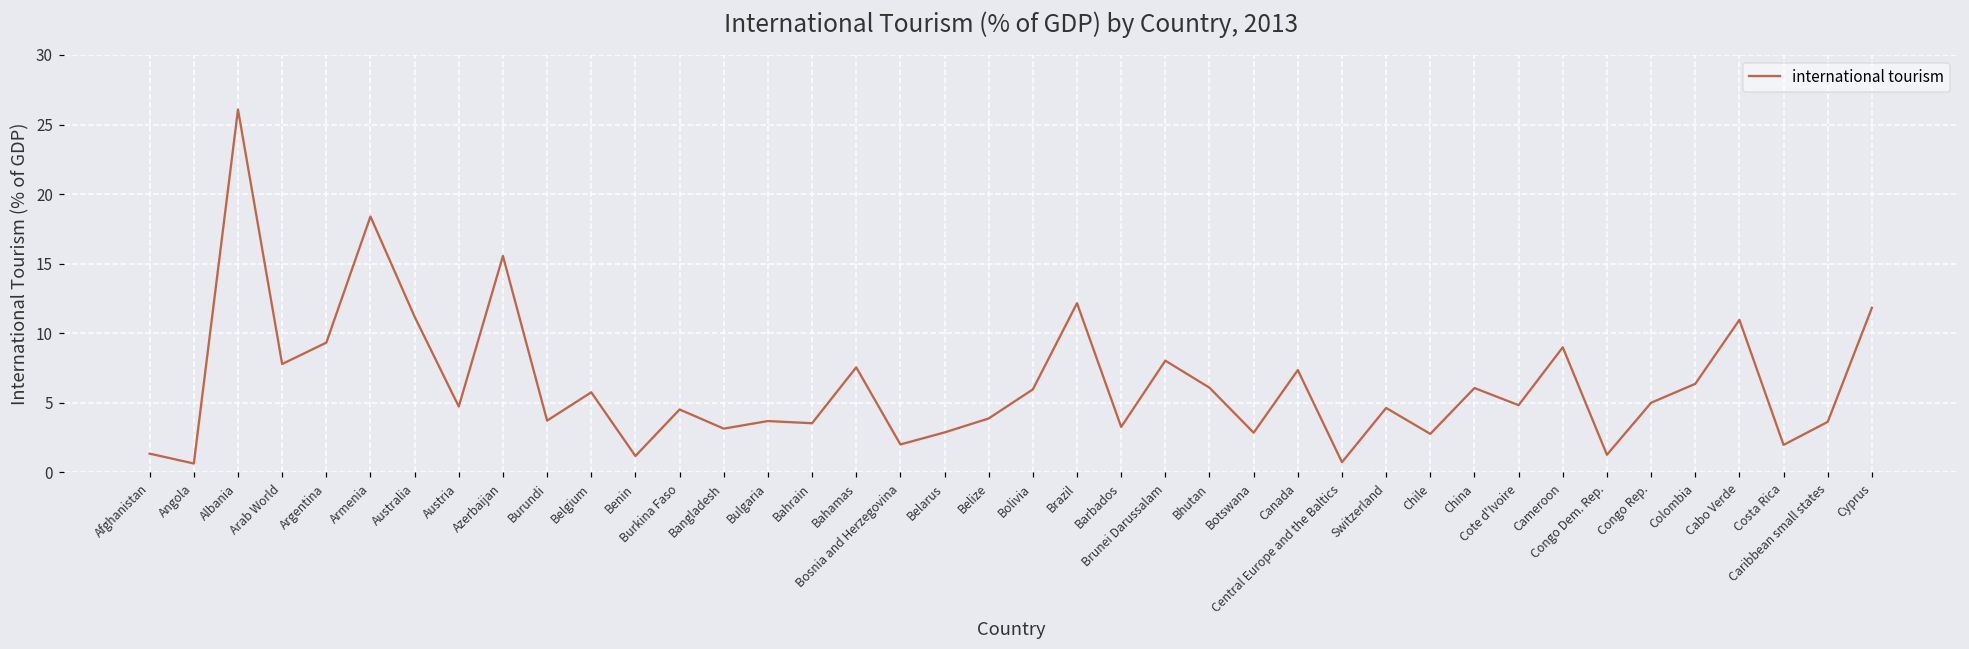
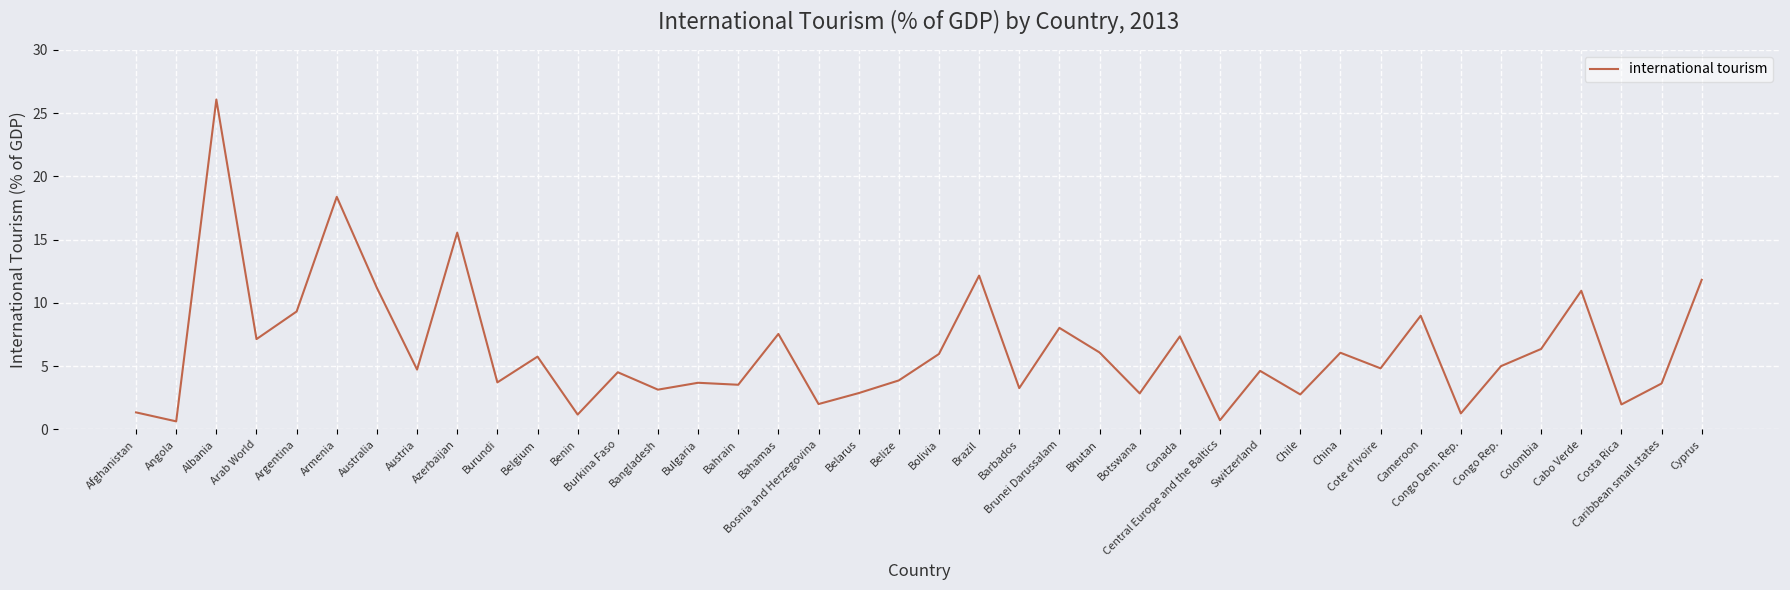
Arab World: 7.8 -> 7.1
